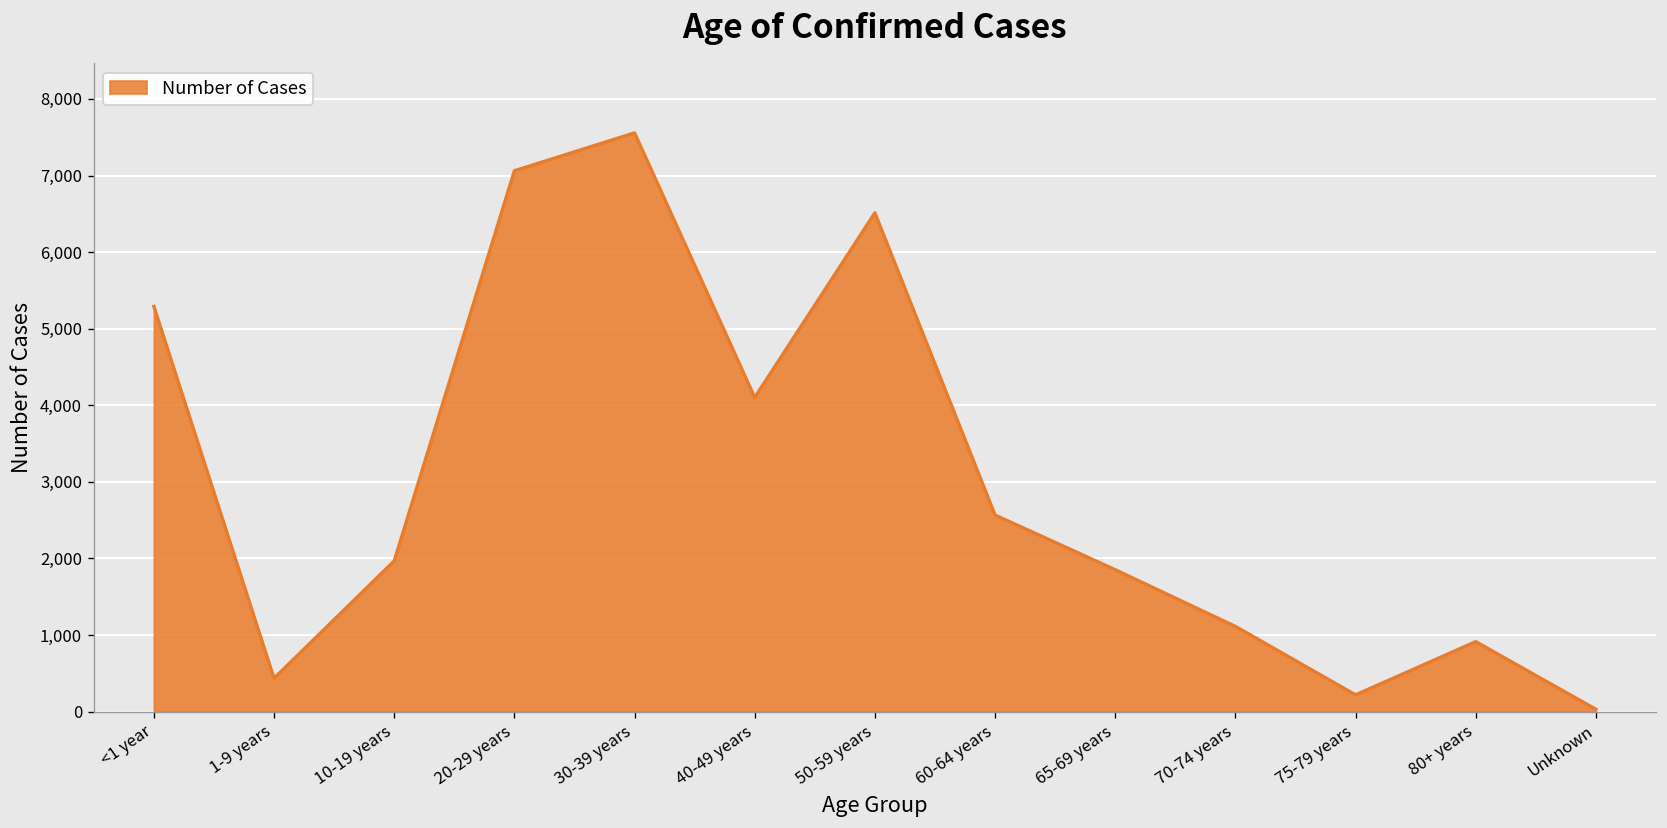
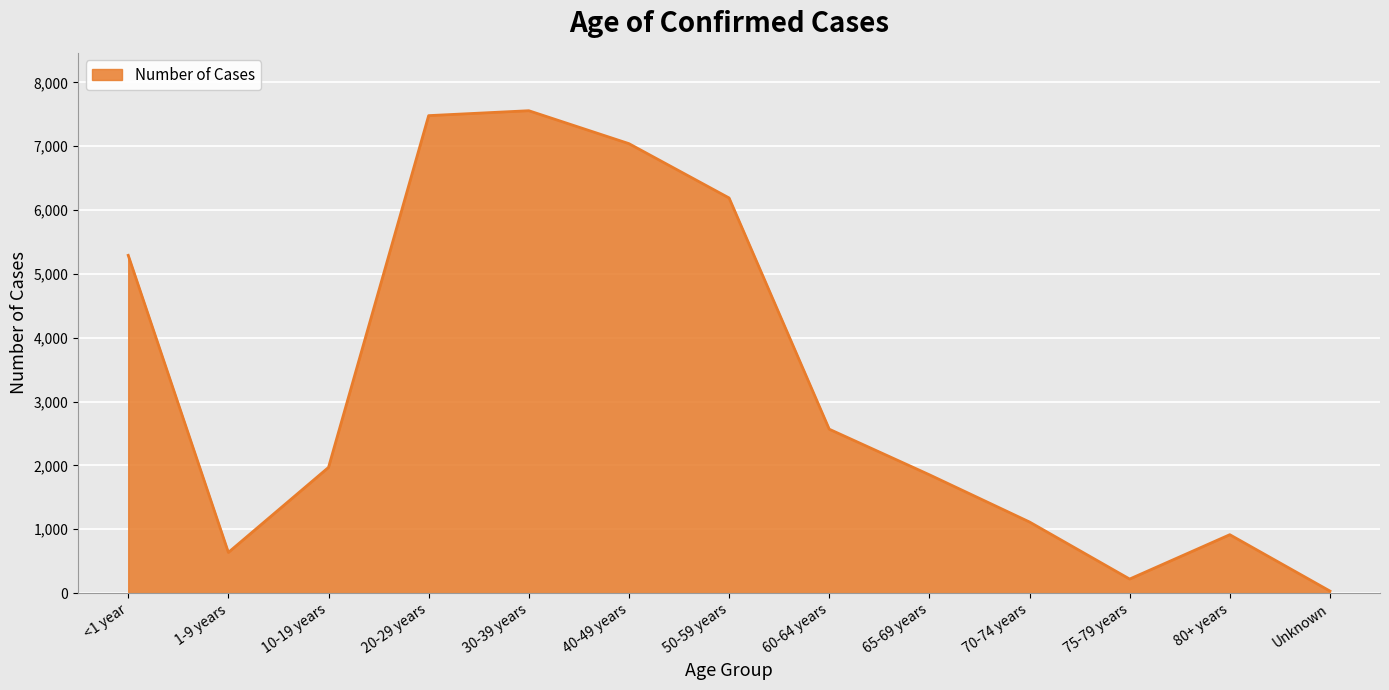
1-9 years: 400 -> 600
20-29 years: 7,100 -> 7,500
40-49 years: 4,100 -> 7,000
50-59 years: 6,500 -> 6,200
